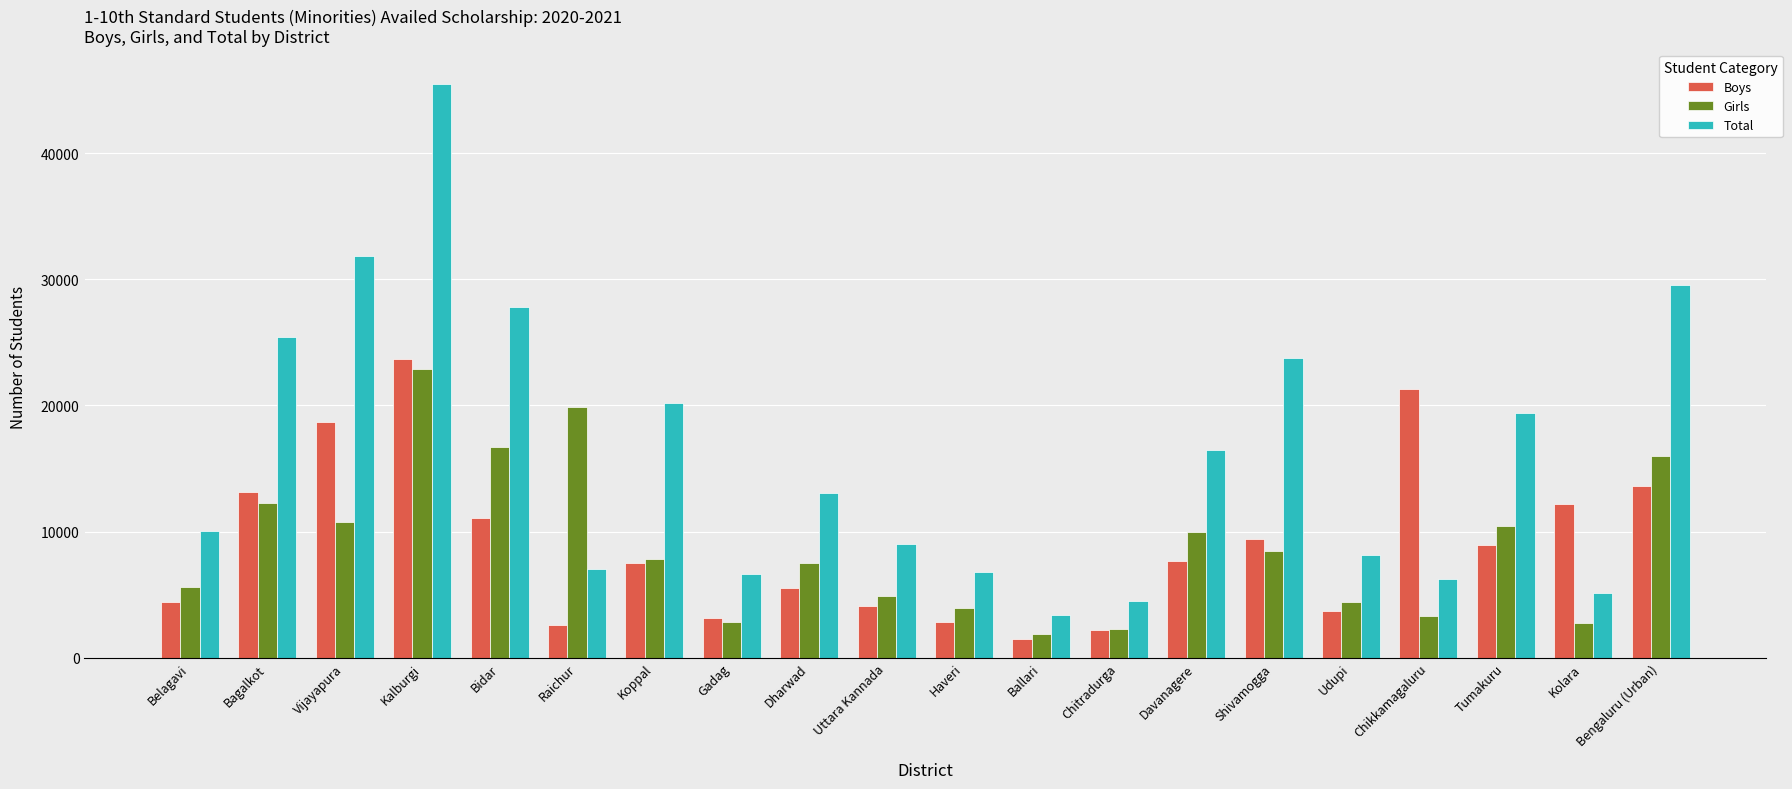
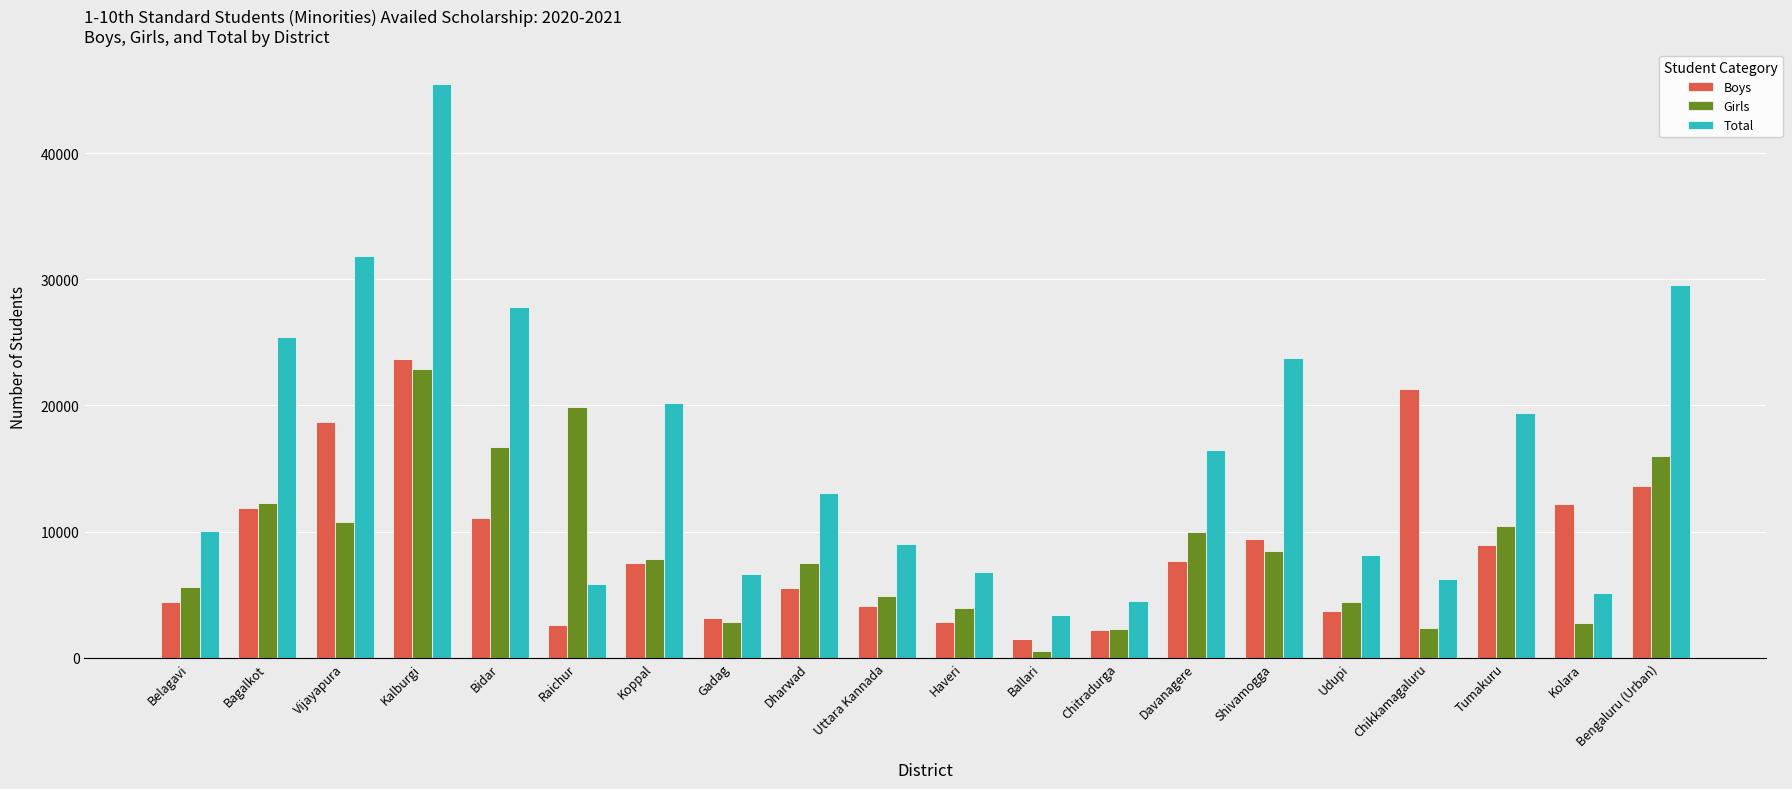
Boys, Bagalkot: 13200 -> 11900
Total, Raichur: 7000 -> 5900
Girls, Ballari: 1900 -> 500
Girls, Chikkamagaluru: 3300 -> 2400
